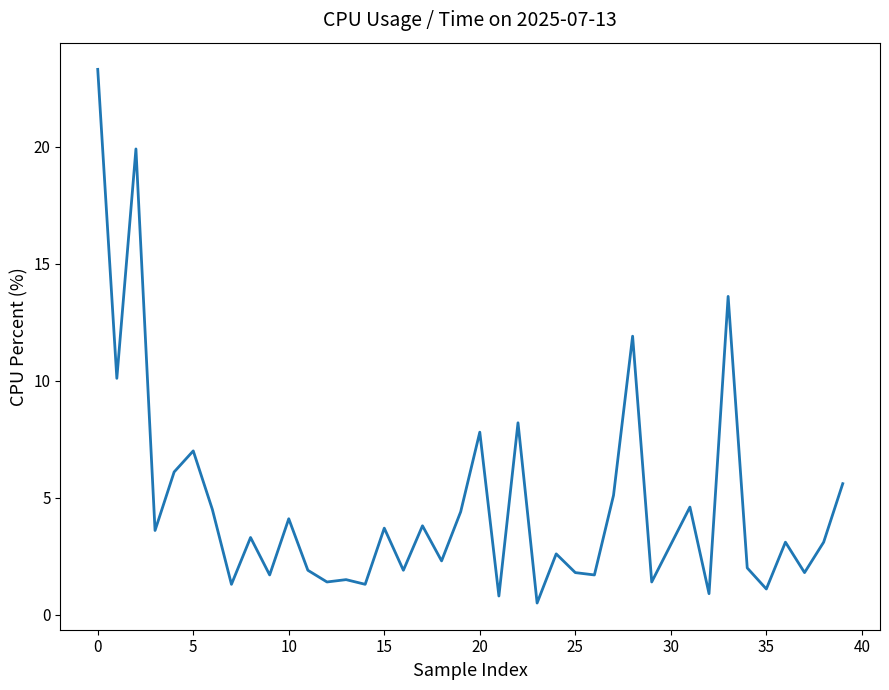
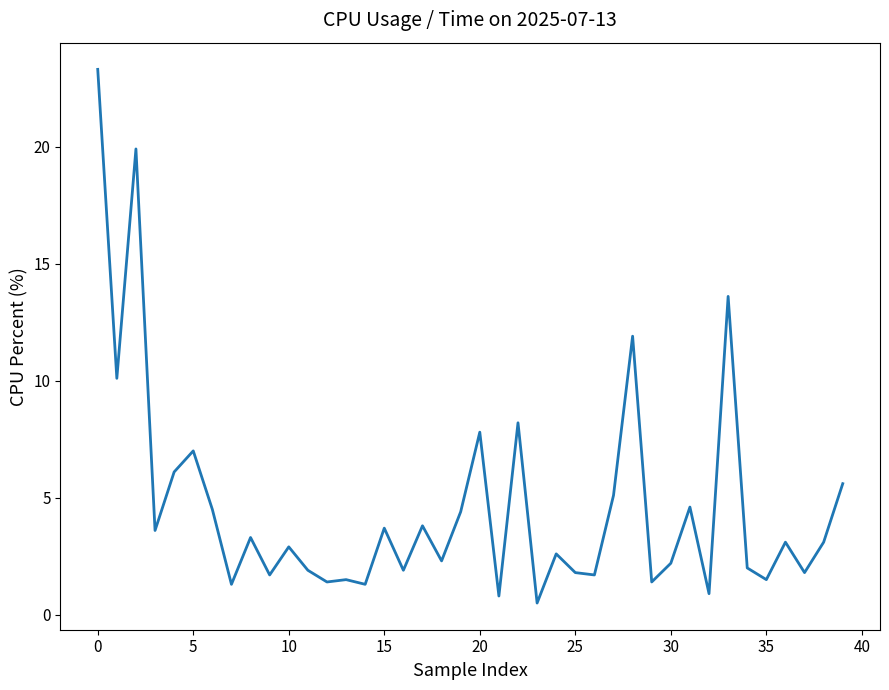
10: 4.1 -> 2.9
30: 3.0 -> 2.2
35: 1.1 -> 1.5
